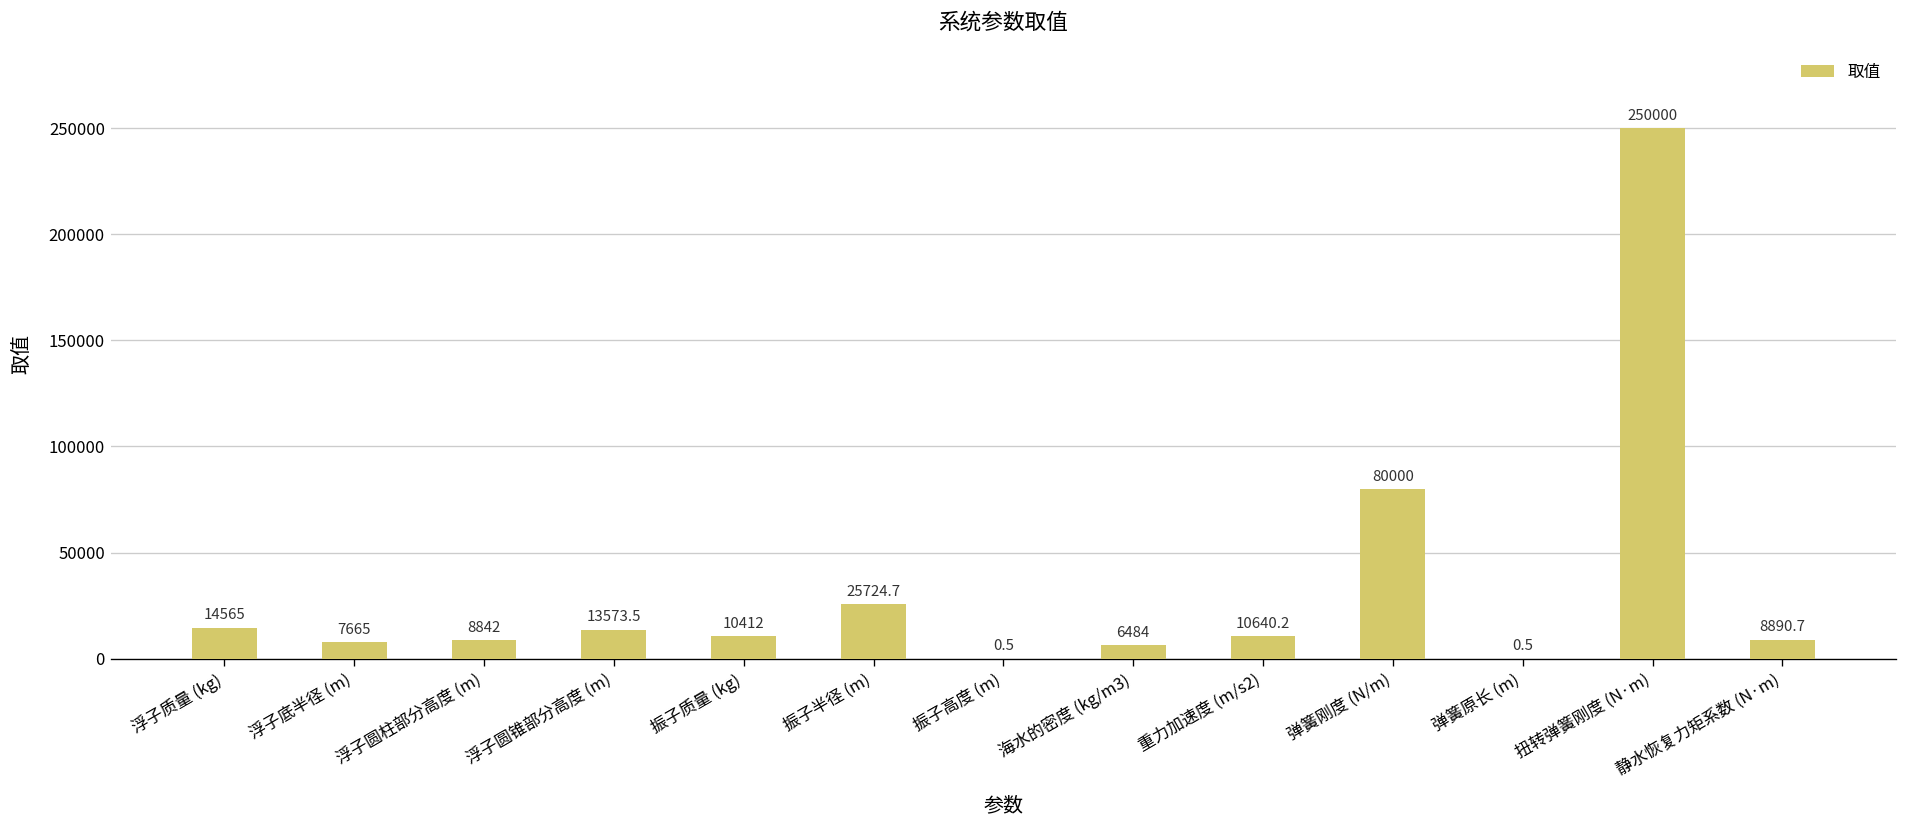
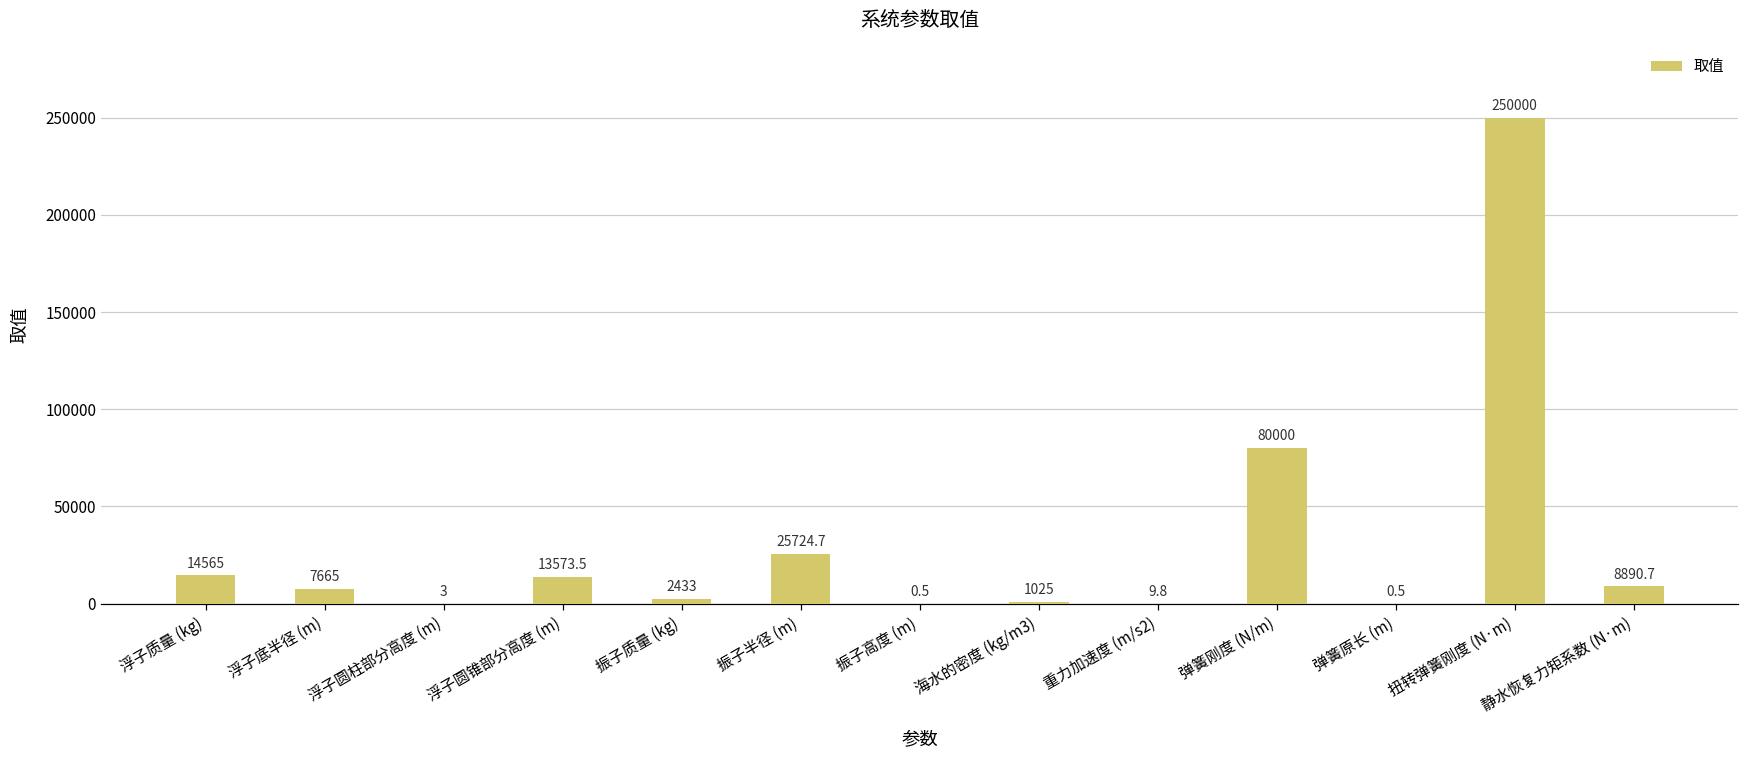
浮子圆柱部分高度 (m): 8842 -> 3
振子质量 (kg): 10412 -> 2433
海水的密度 (kg/m3): 6484 -> 1025
重力加速度 (m/s2): 10640.2 -> 9.8
